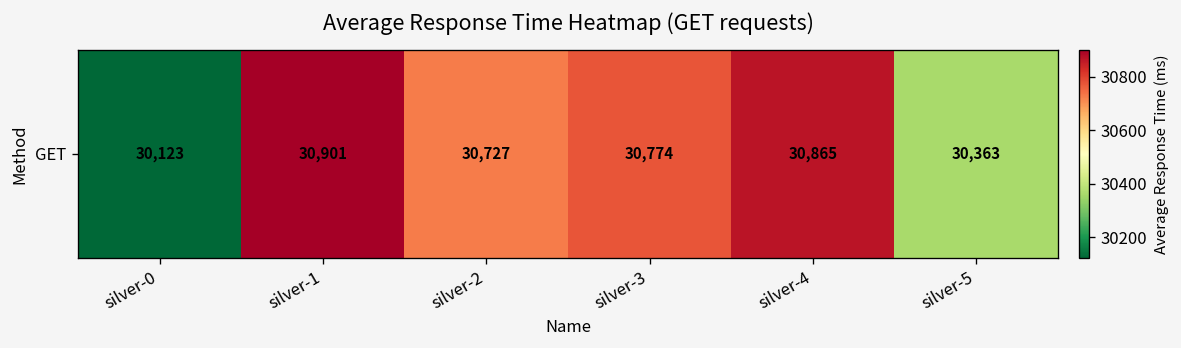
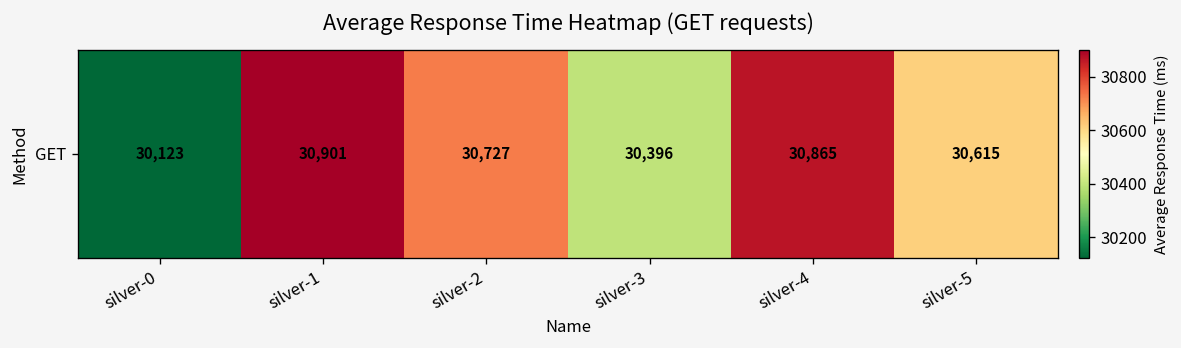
GET, silver-3: 30,774 -> 30,396
GET, silver-5: 30,363 -> 30,615
